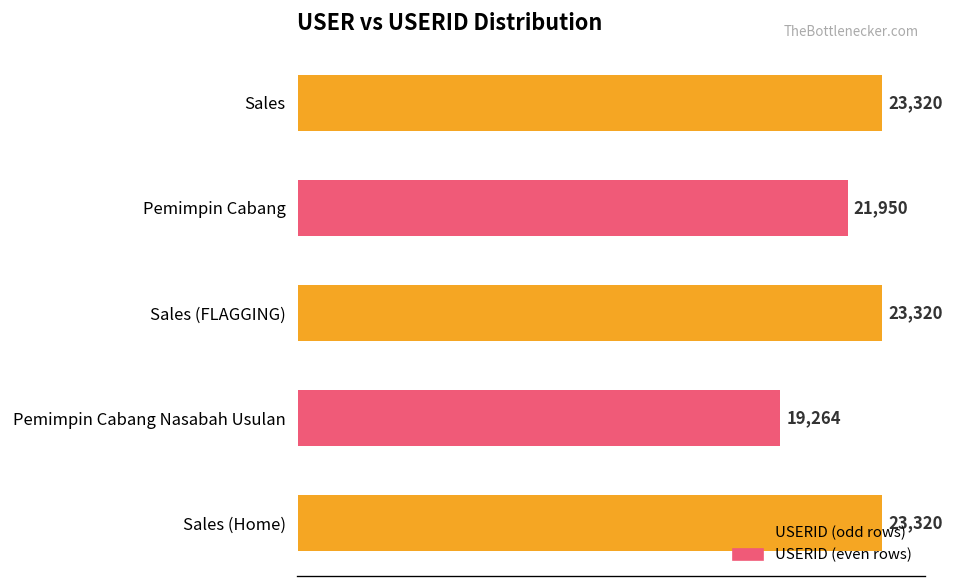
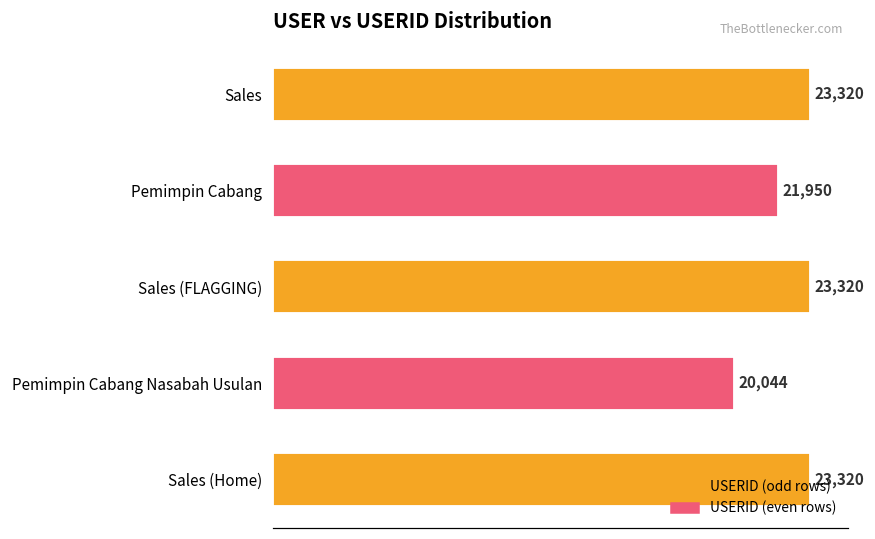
Pemimpin Cabang Nasabah Usulan: 19,264 -> 20,044
